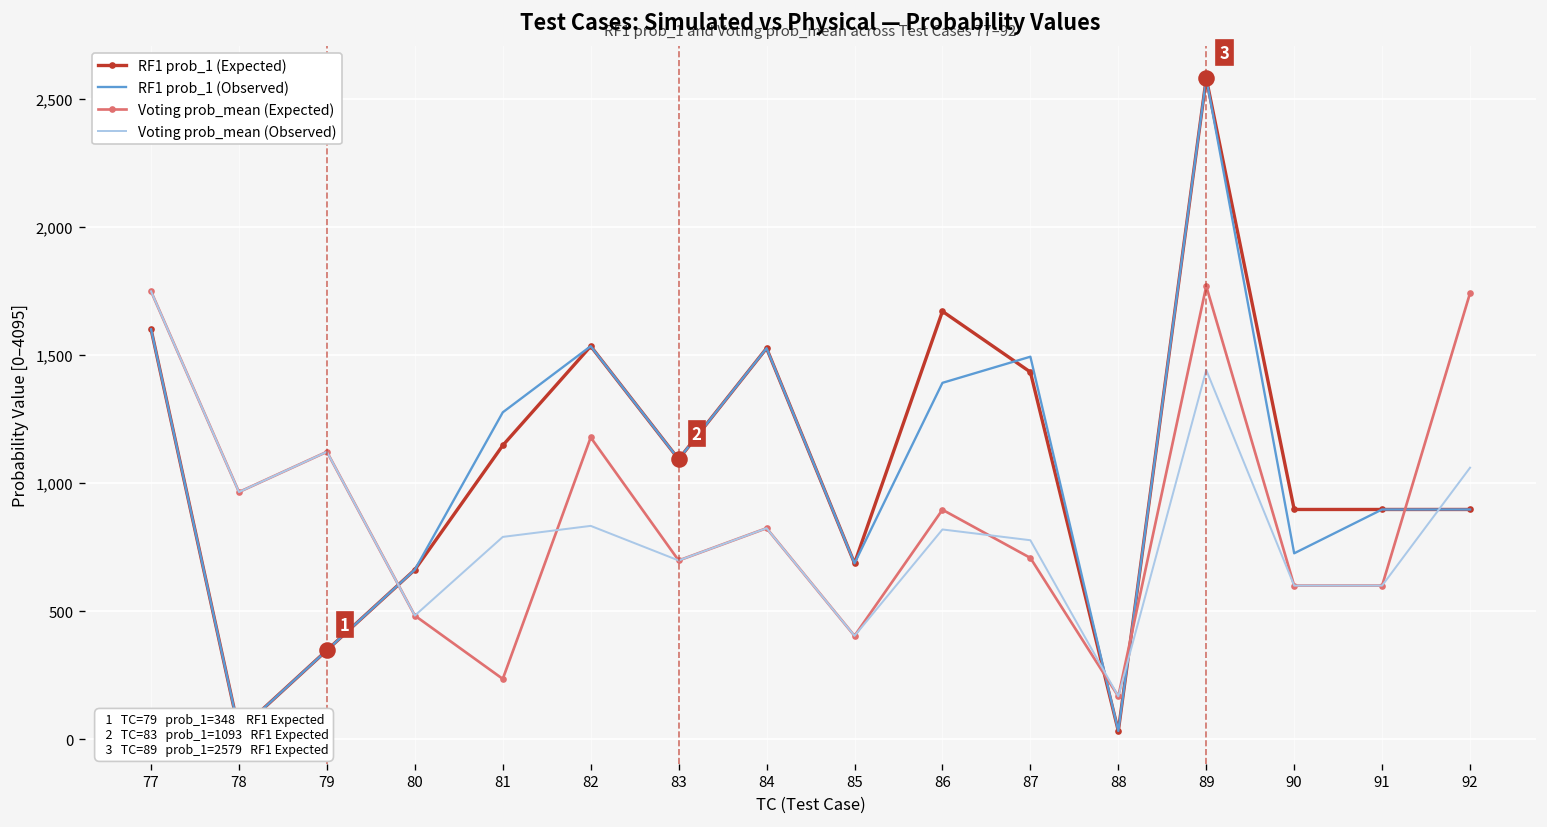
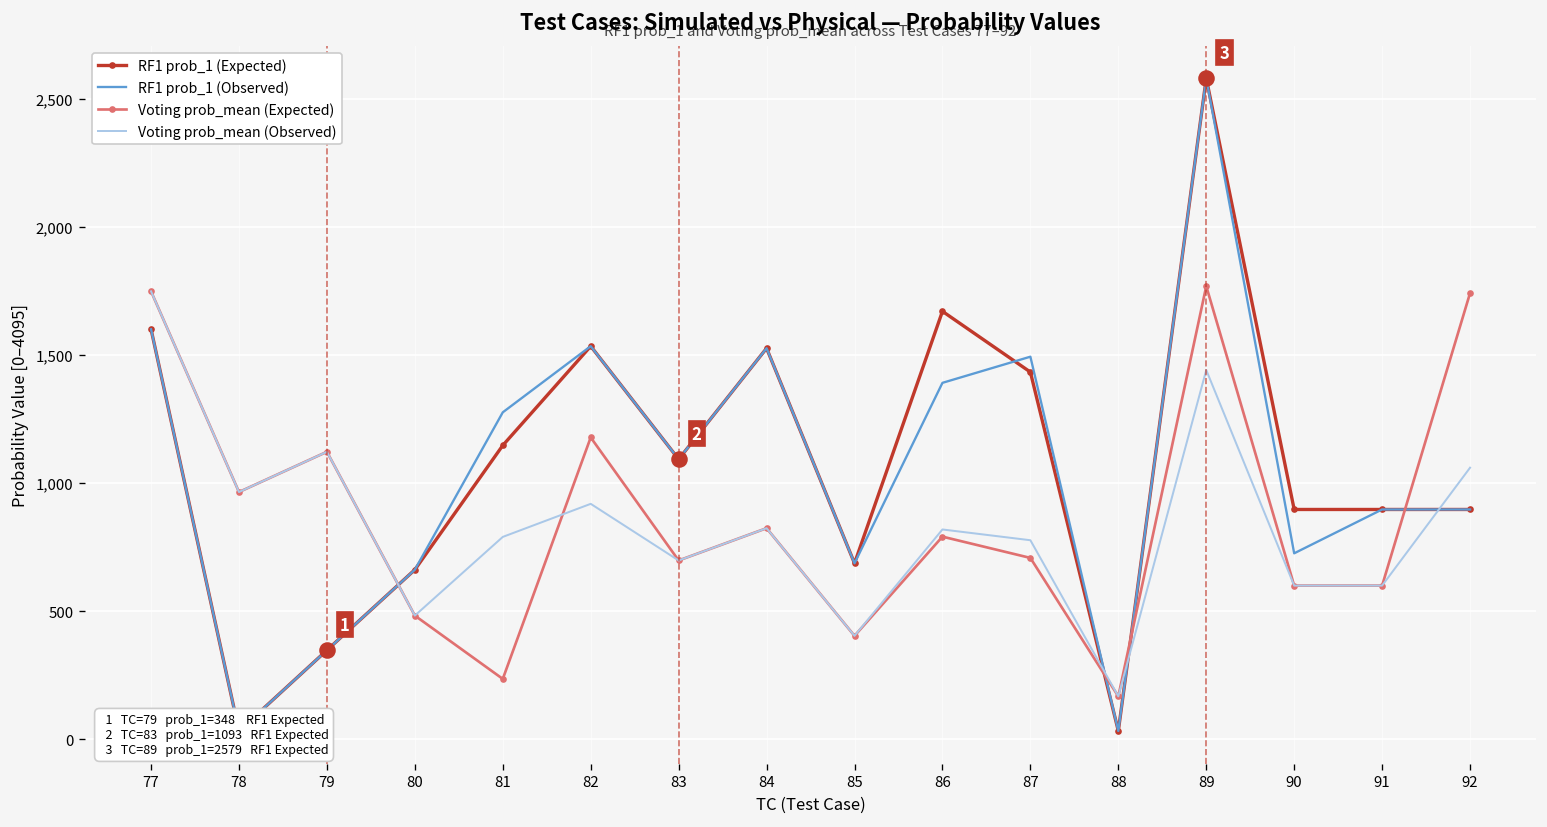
Voting prob_mean (Observed), 82: 830 -> 920
Voting prob_mean (Expected), 86: 900 -> 790
